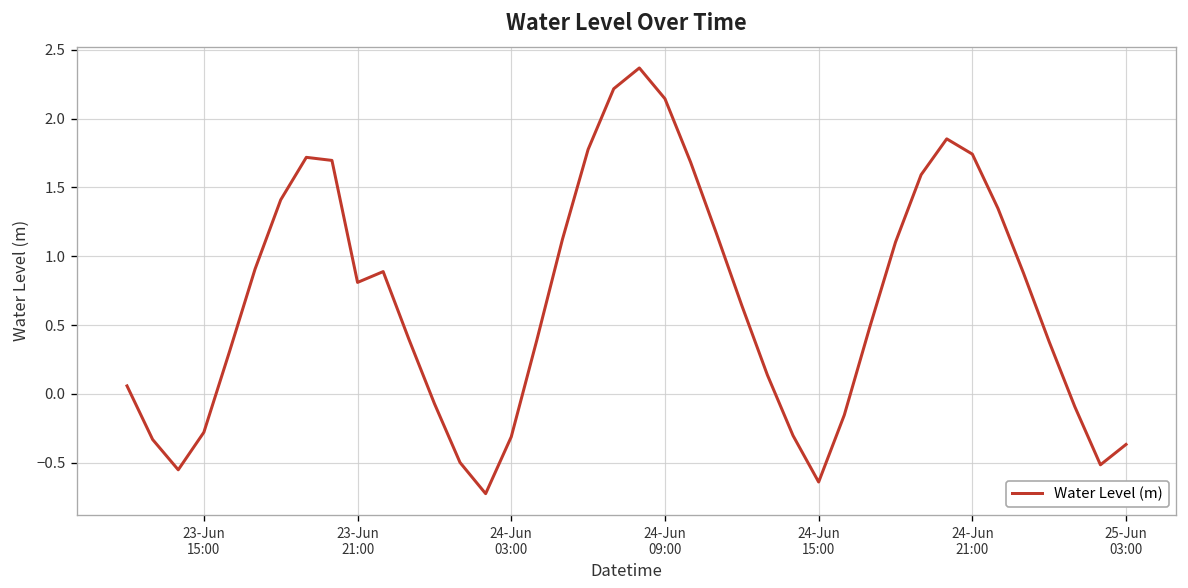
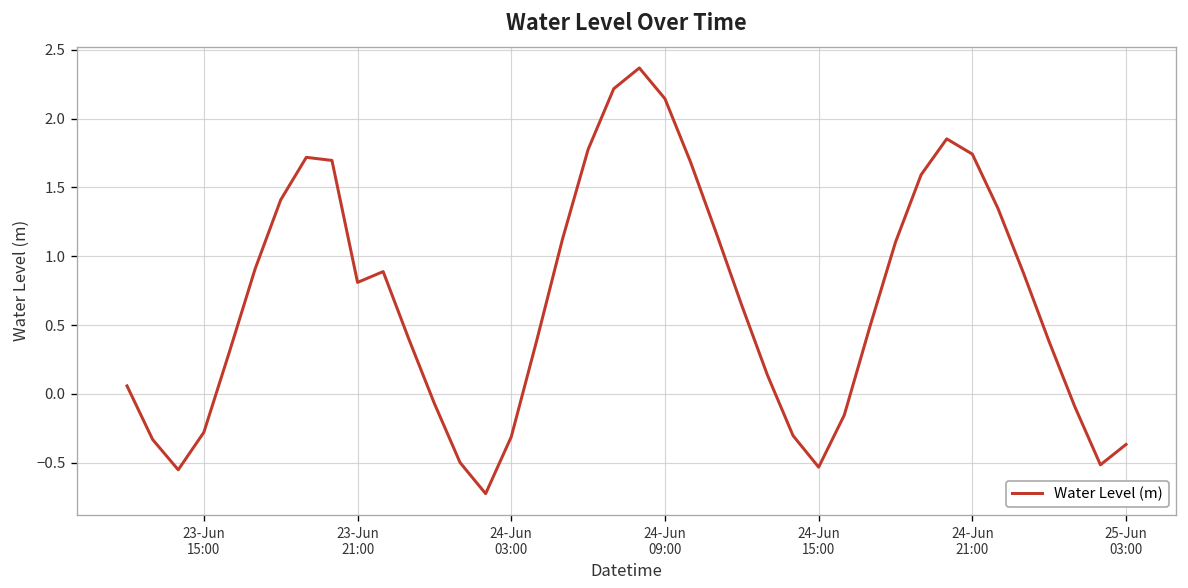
24-Jun 15:00: -0.64 -> -0.53
